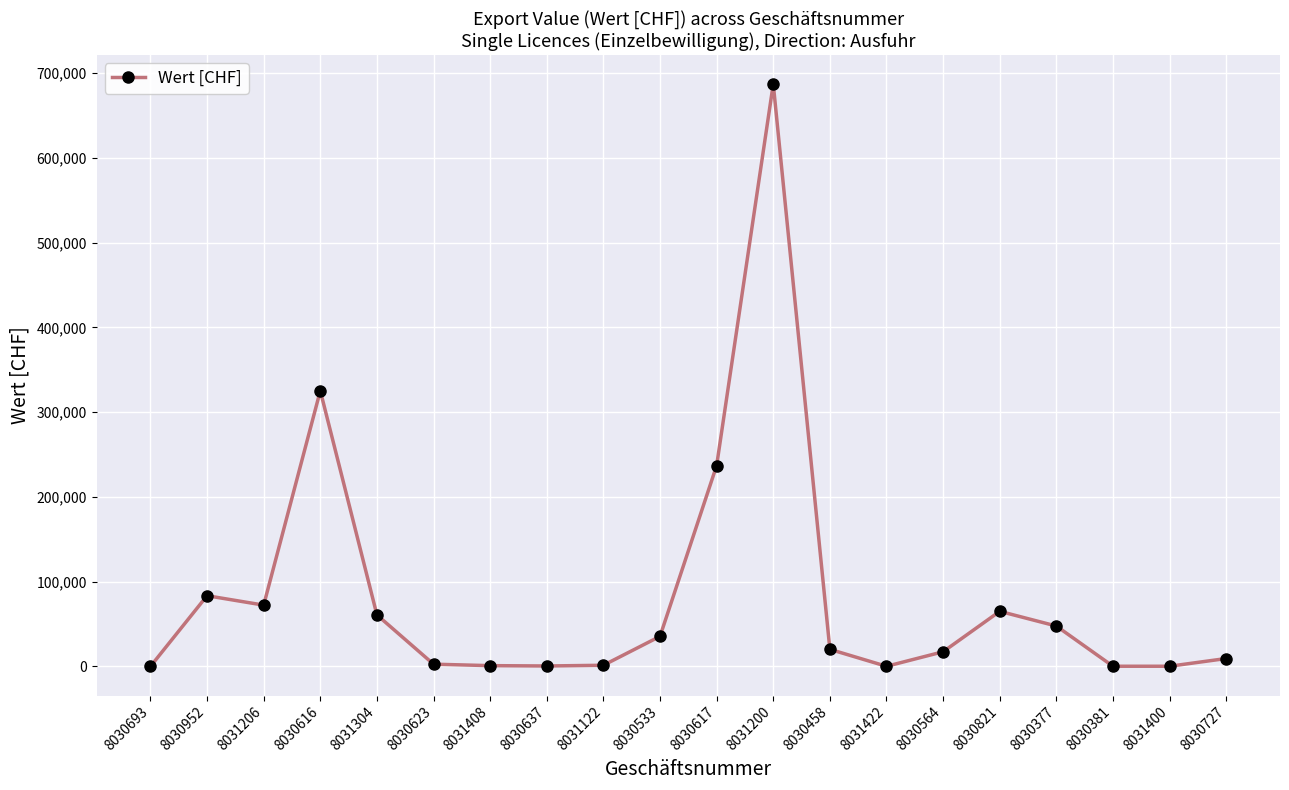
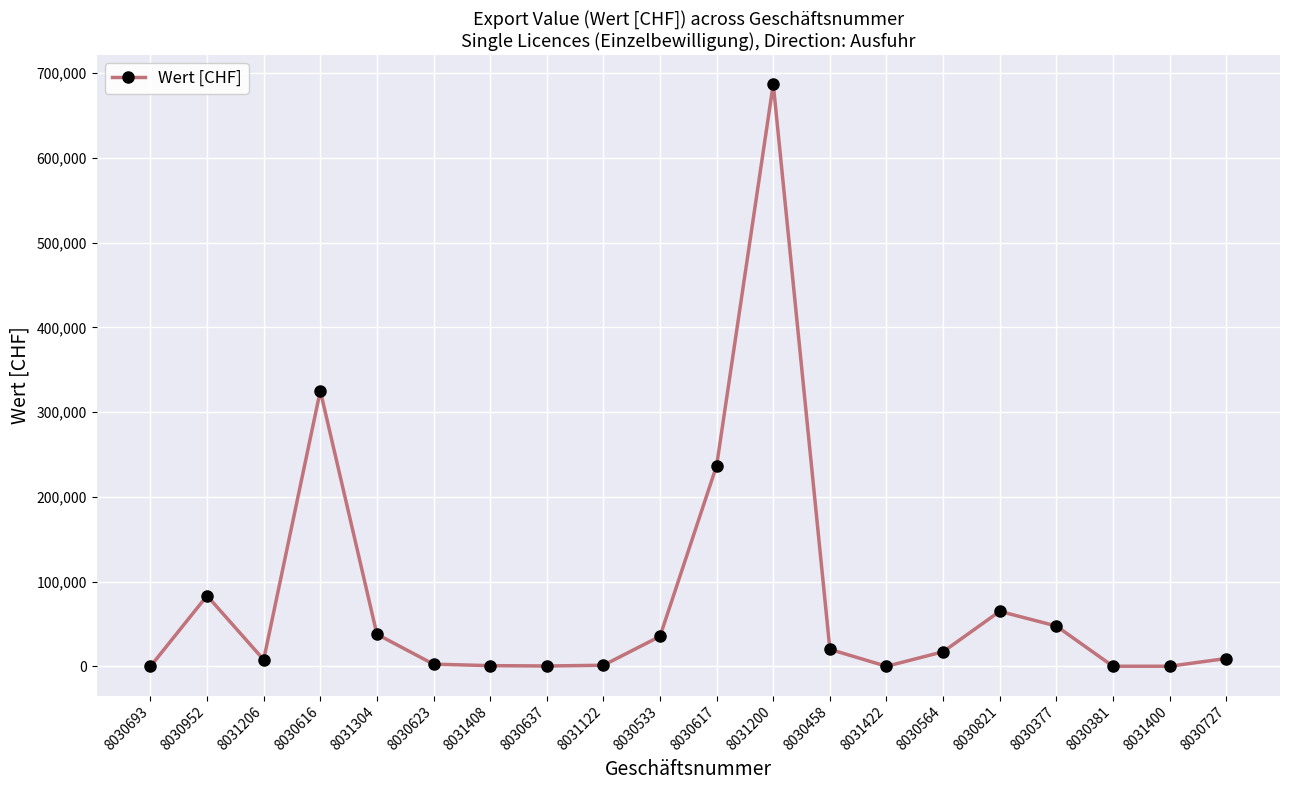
8031206: 70,000 -> 10,000
8031304: 60,000 -> 40,000
